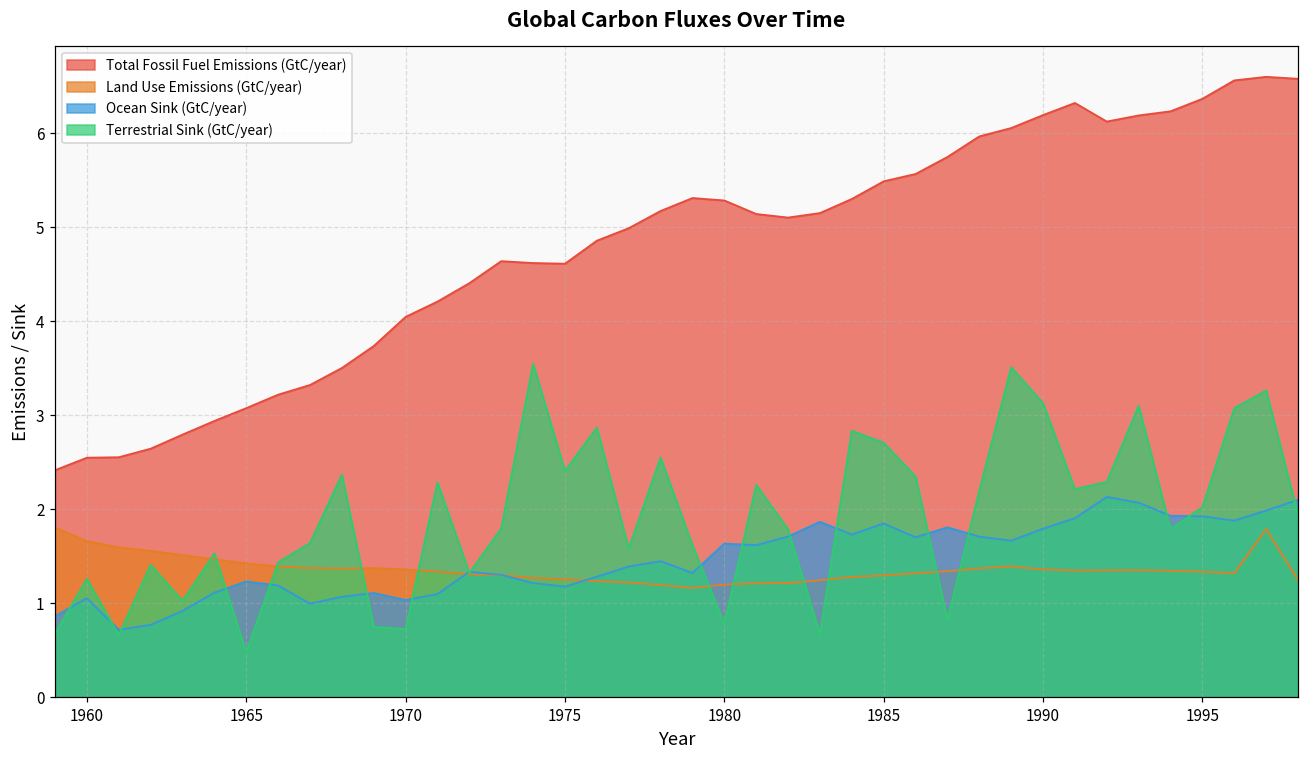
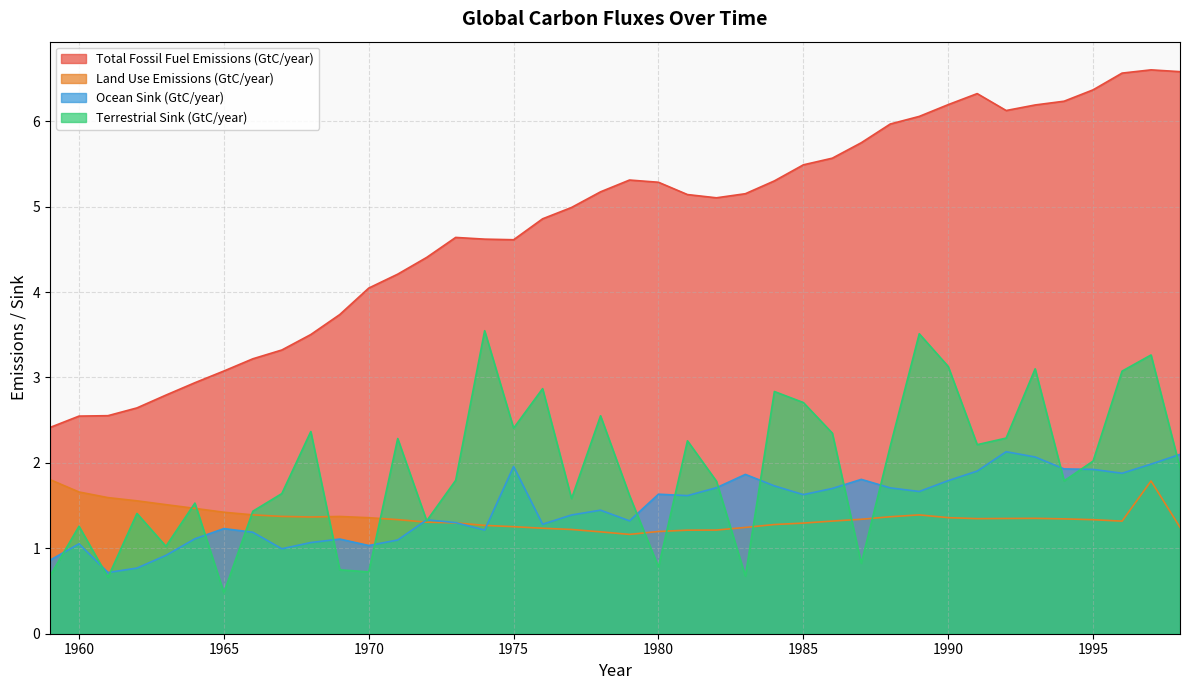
Ocean Sink (GtC/year), 1975: 1.2 -> 2.0
Ocean Sink (GtC/year), 1985: 1.8 -> 1.6
